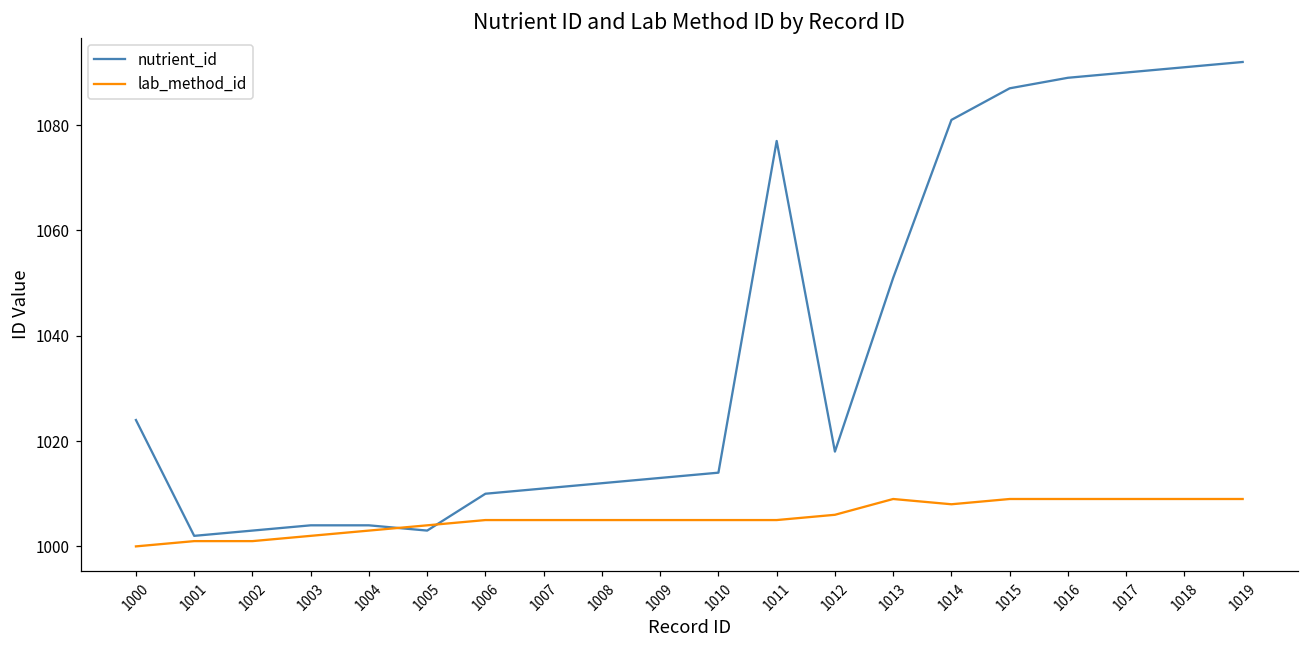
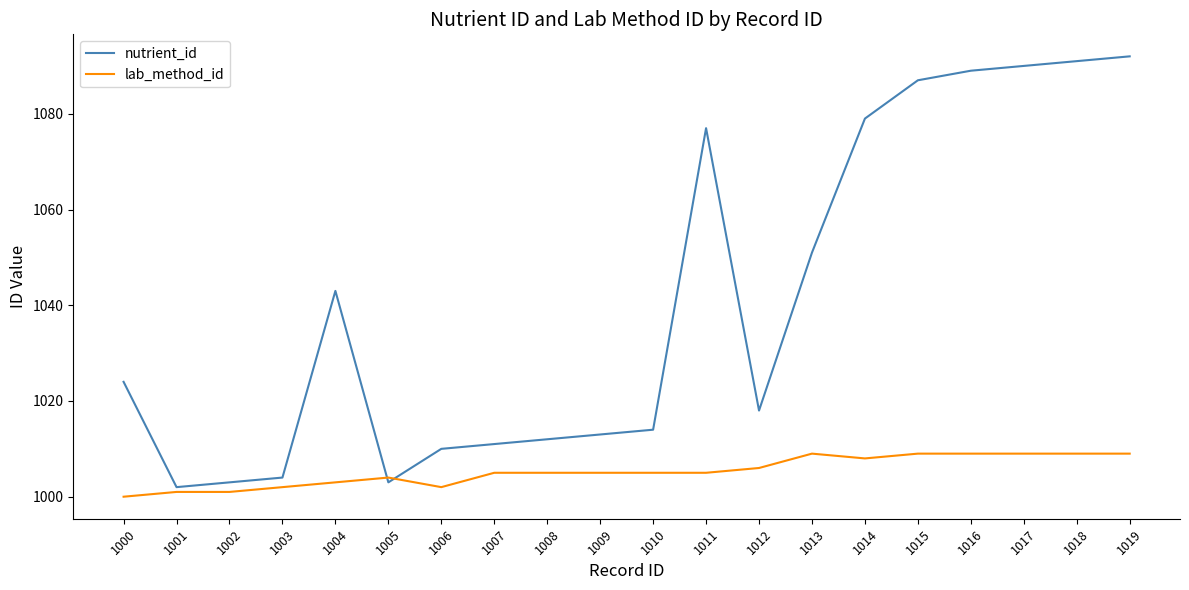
nutrient_id, 1004: 1004 -> 1043
lab_method_id, 1006: 1005 -> 1002
nutrient_id, 1014: 1081 -> 1079
